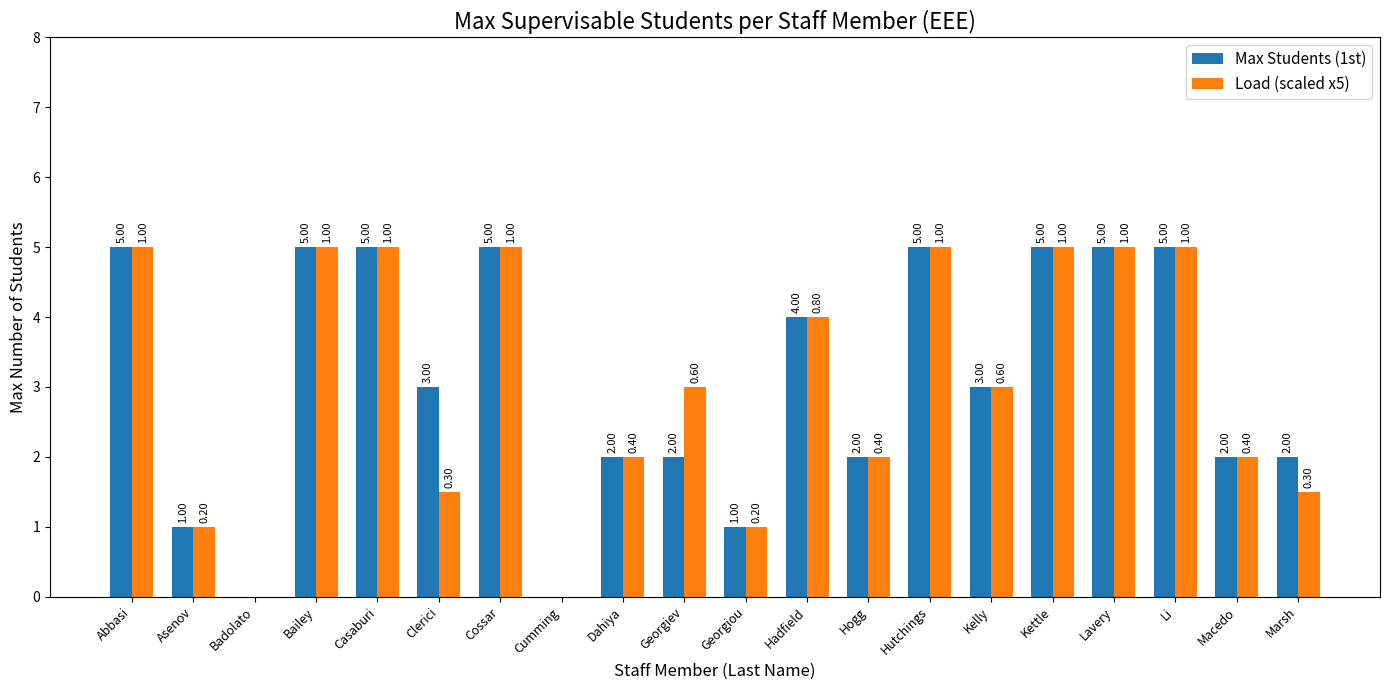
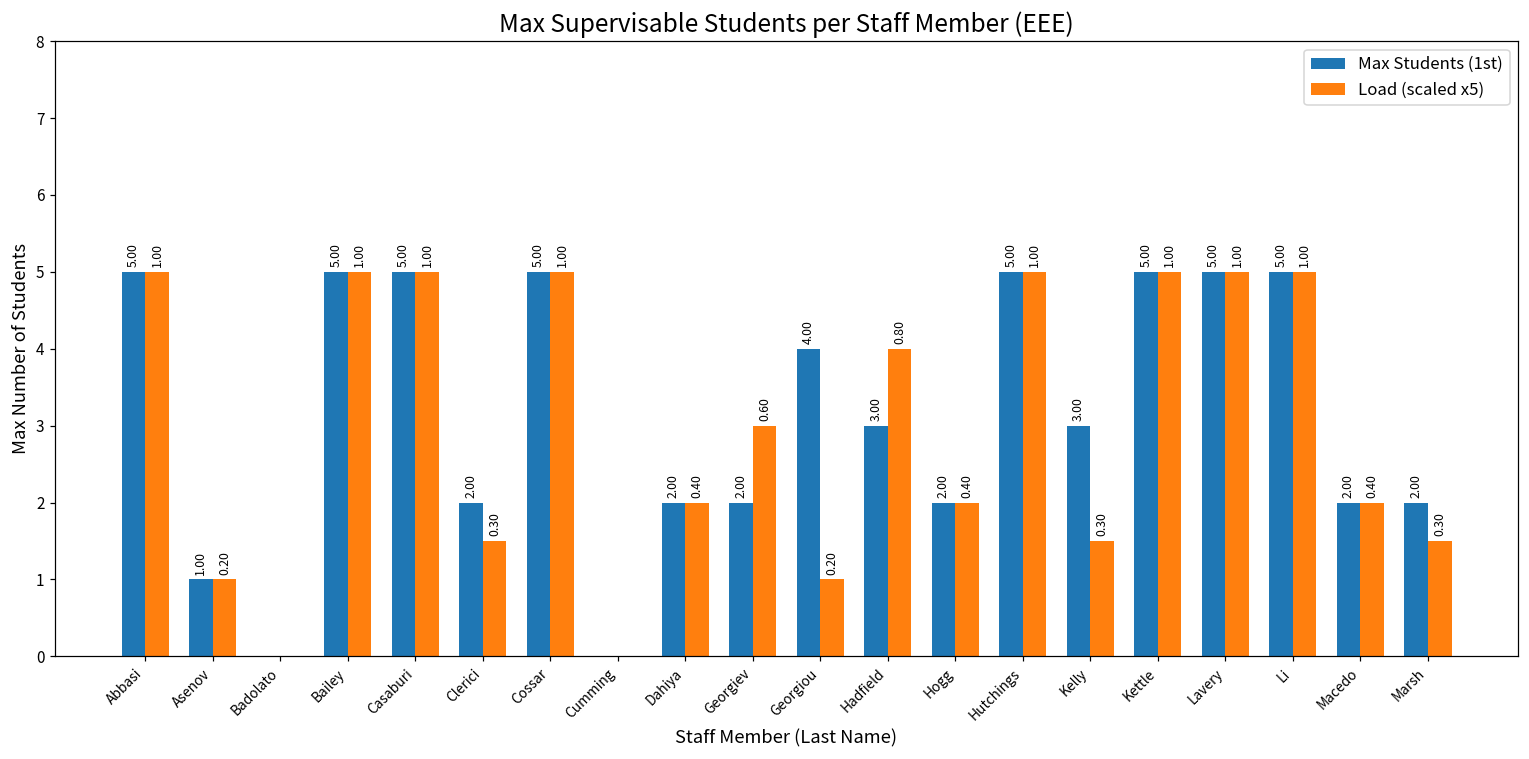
Max Students (1st), Clerici: 3.00 -> 2.00
Max Students (1st), Georgiou: 1.00 -> 4.00
Max Students (1st), Hadfield: 4.00 -> 3.00
Load (scaled x5), Kelly: 0.60 -> 0.30
